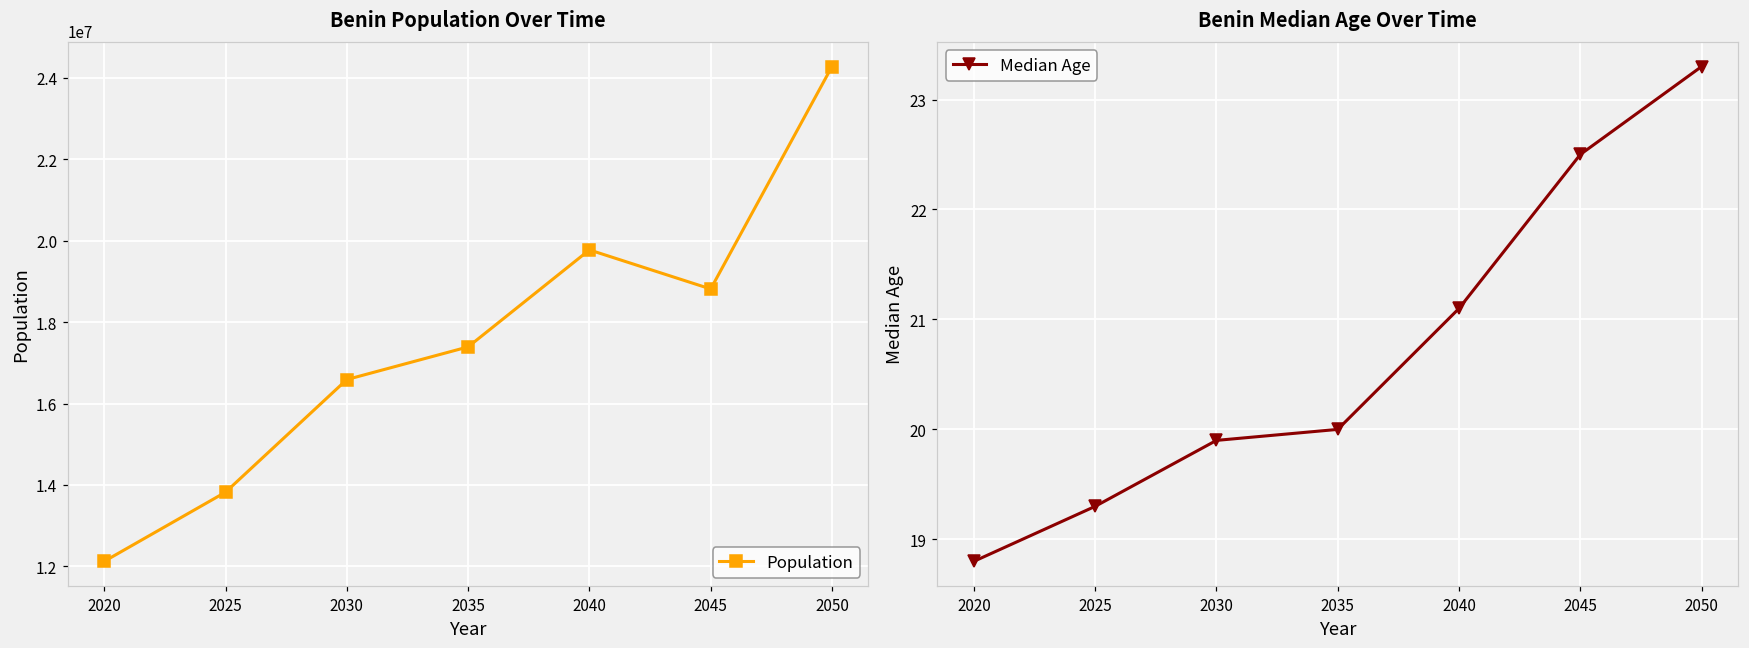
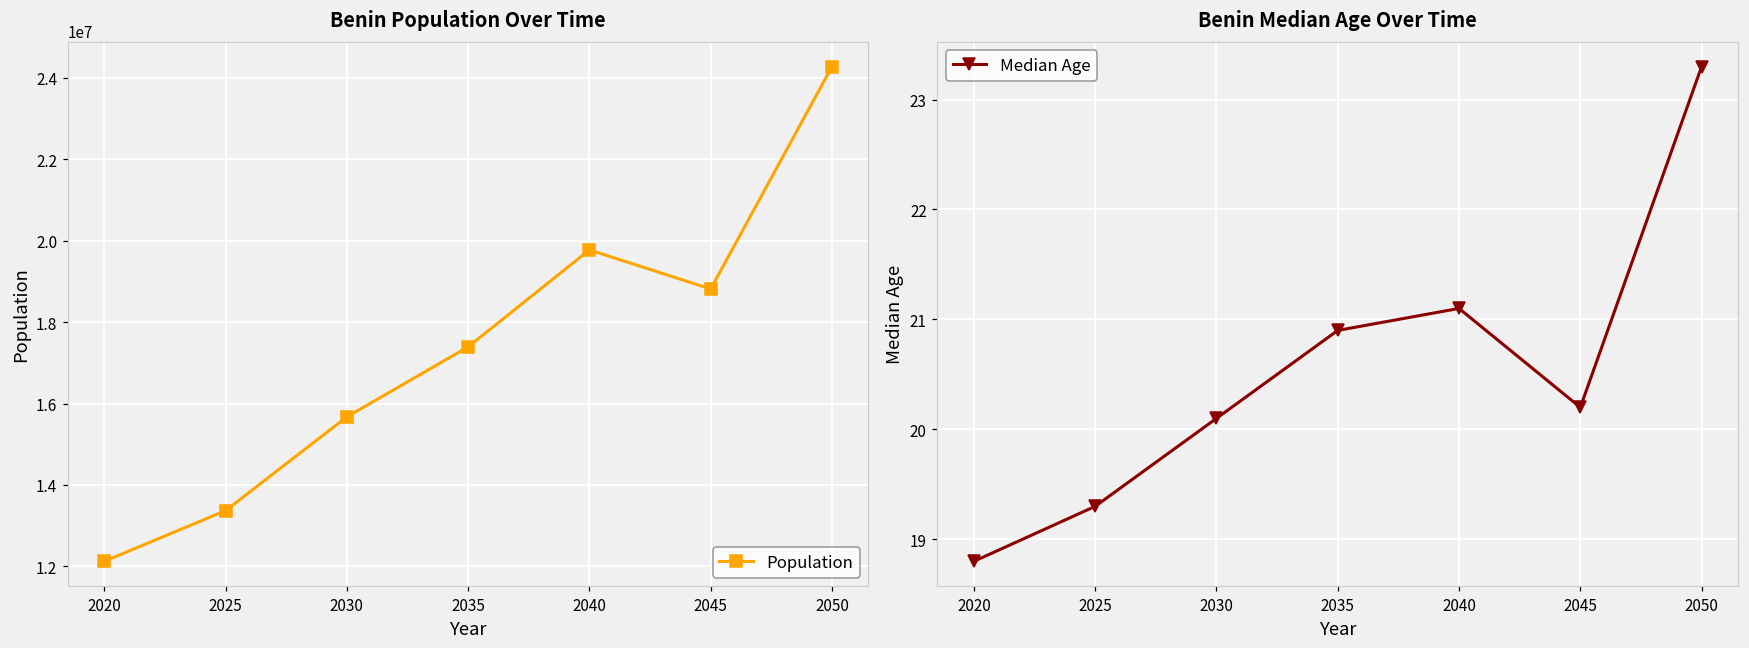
Benin Population Over Time, 2025: 13800000 -> 13400000
Benin Population Over Time, 2030: 16600000 -> 15700000
Benin Median Age Over Time, 2030: 19.9 -> 20.1
Benin Median Age Over Time, 2035: 20.0 -> 20.9
Benin Median Age Over Time, 2045: 22.5 -> 20.2
